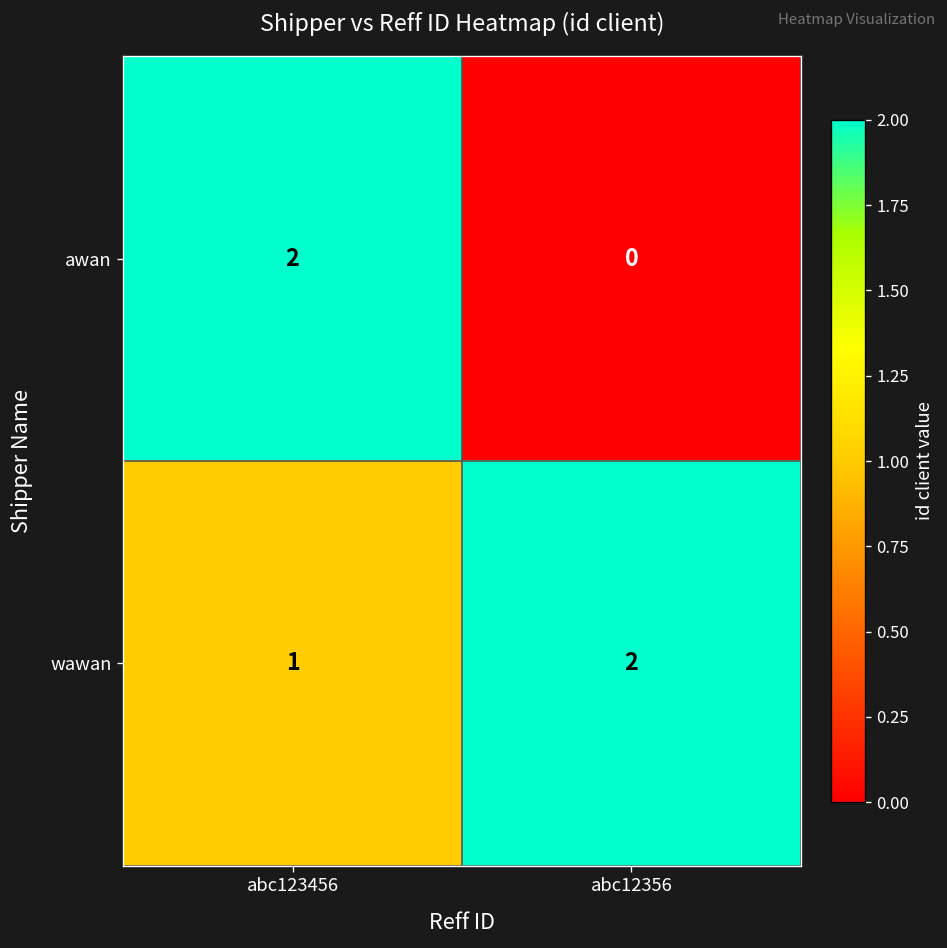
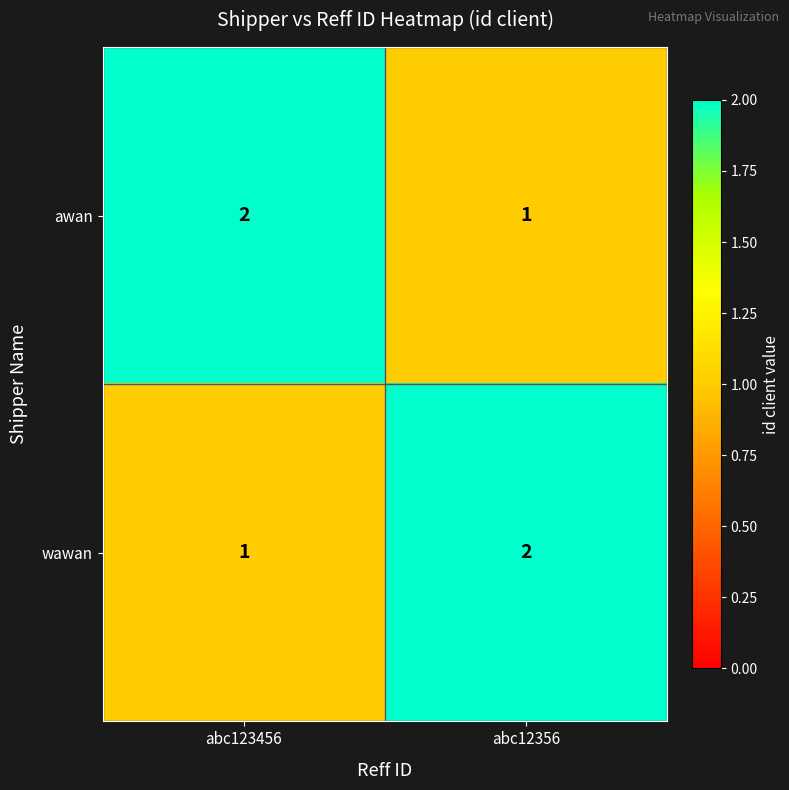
awan, abc12356: 0 -> 1
